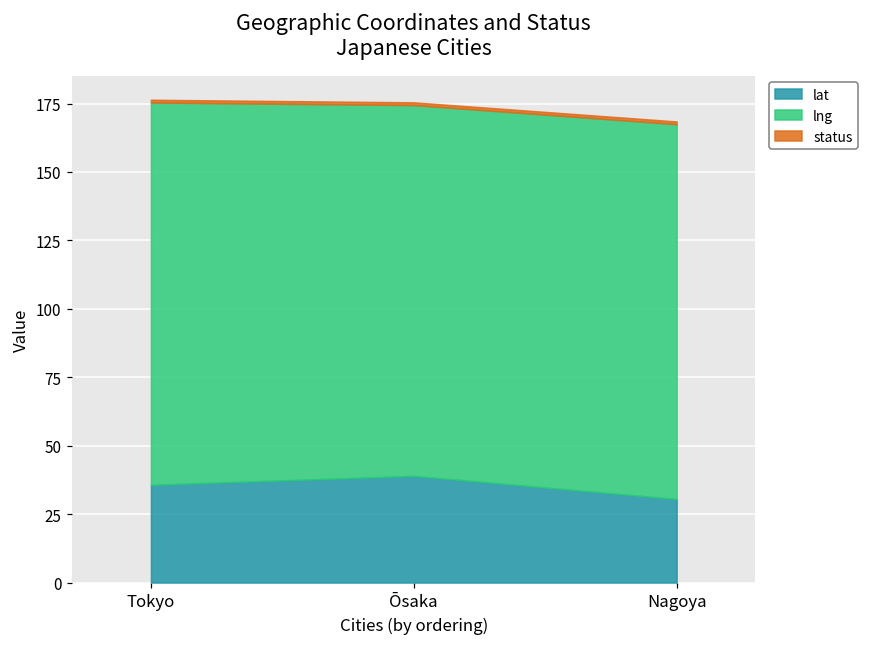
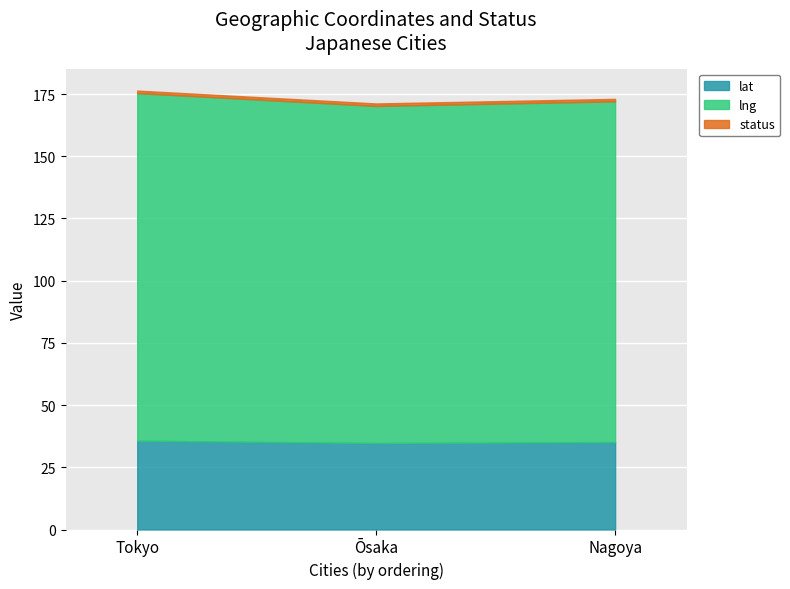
lat, Ōsaka: 39 -> 35
lat, Nagoya: 31 -> 35
